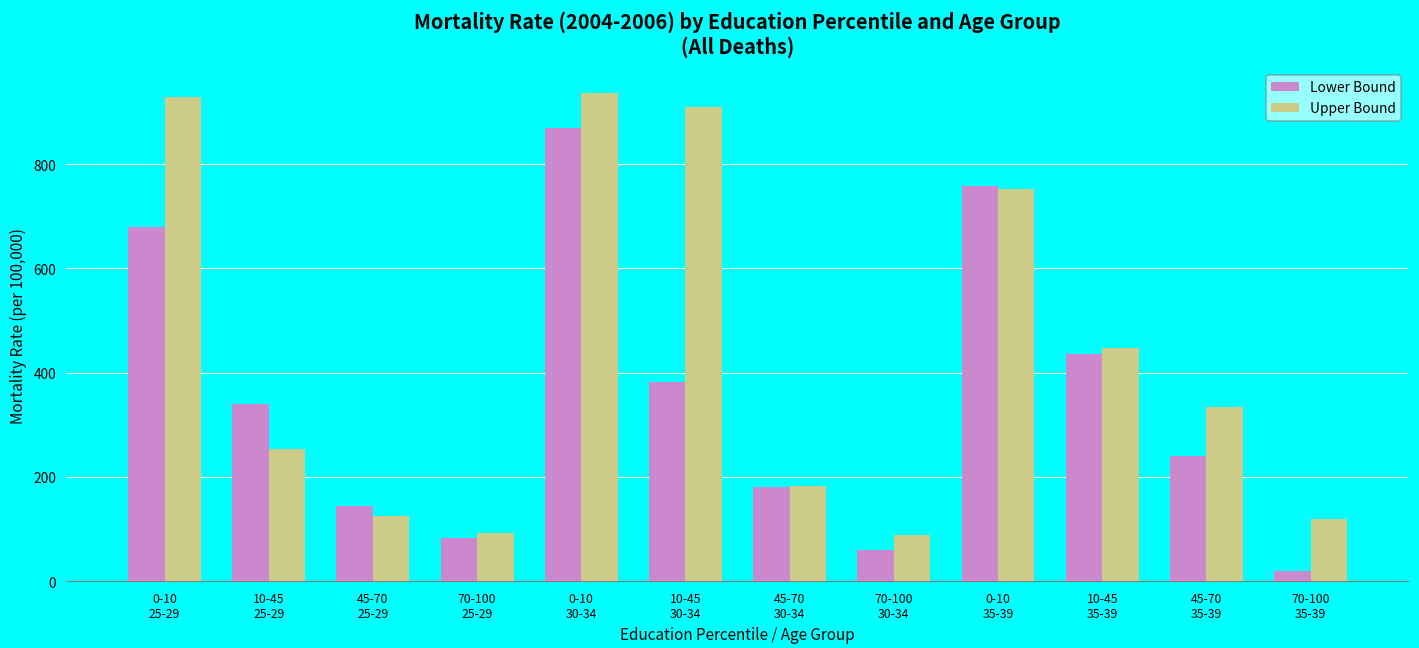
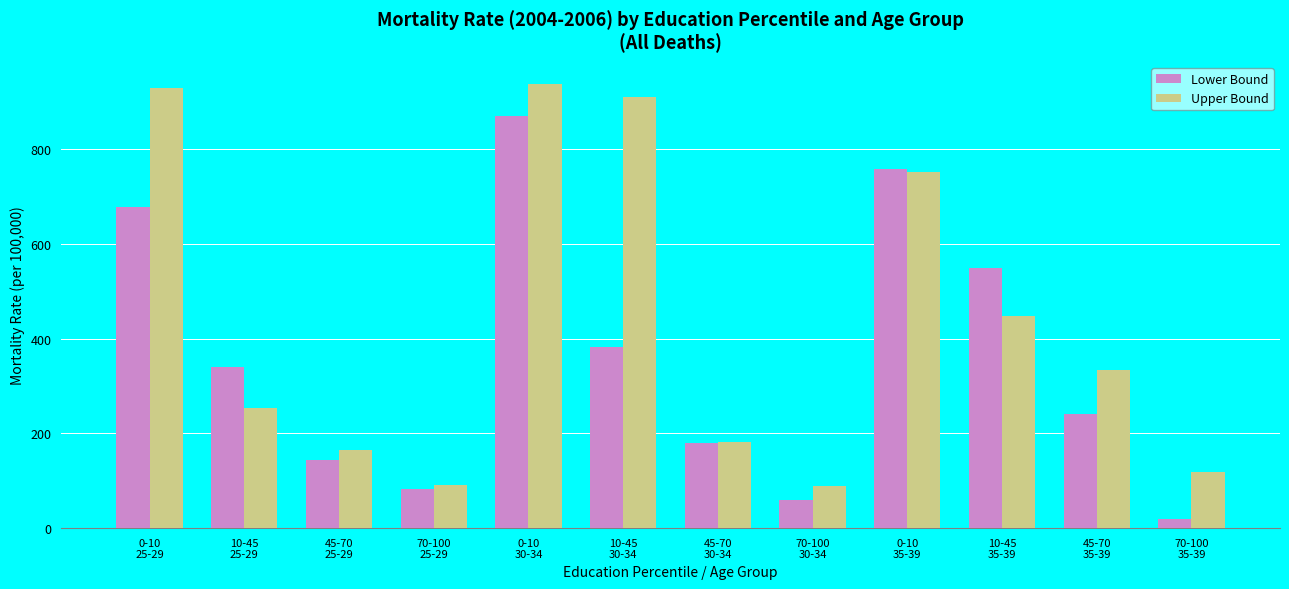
Upper Bound, 45-70 25-29: 130 -> 170
Lower Bound, 10-45 35-39: 430 -> 550
